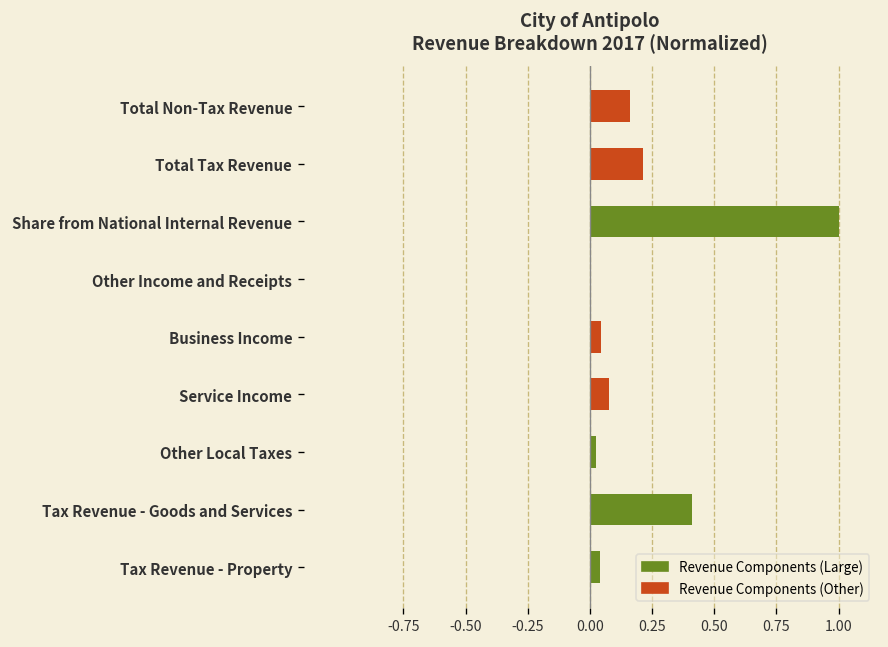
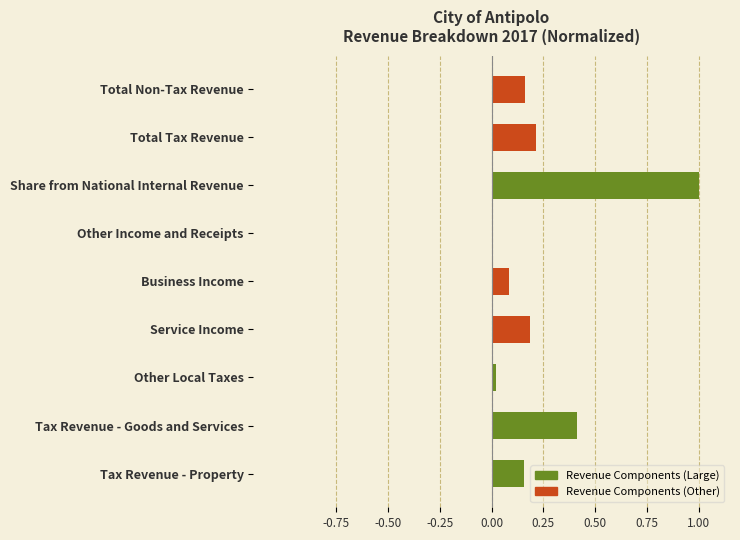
Business Income: 0.04 -> 0.08
Service Income: 0.08 -> 0.18
Tax Revenue - Property: 0.04 -> 0.16
